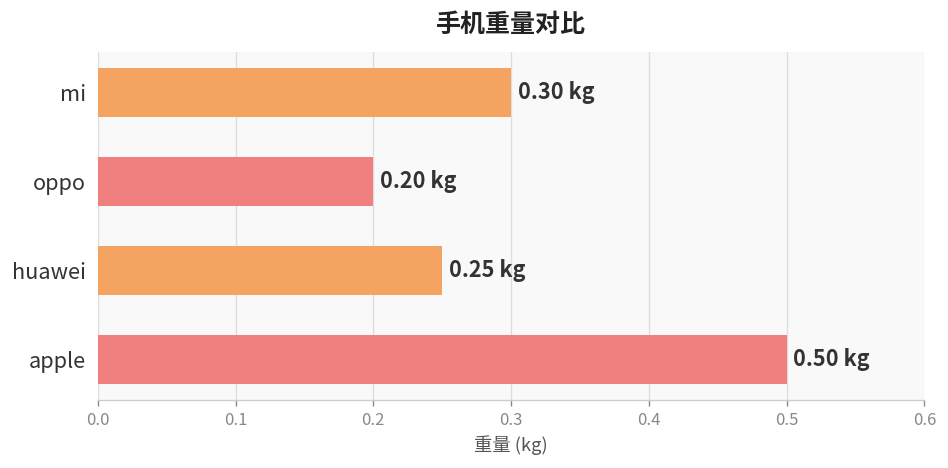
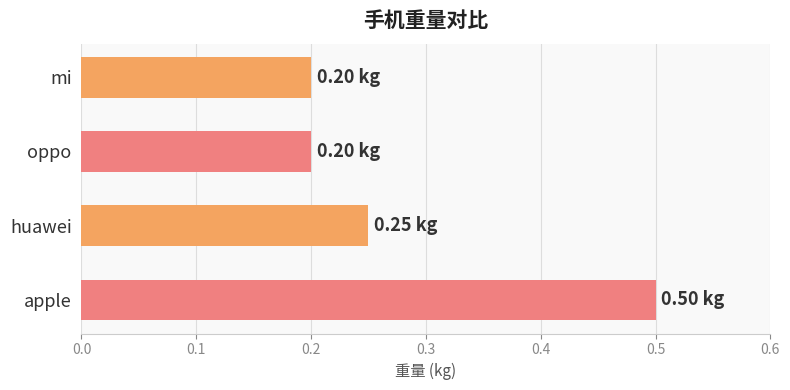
mi: 0.30 -> 0.20
